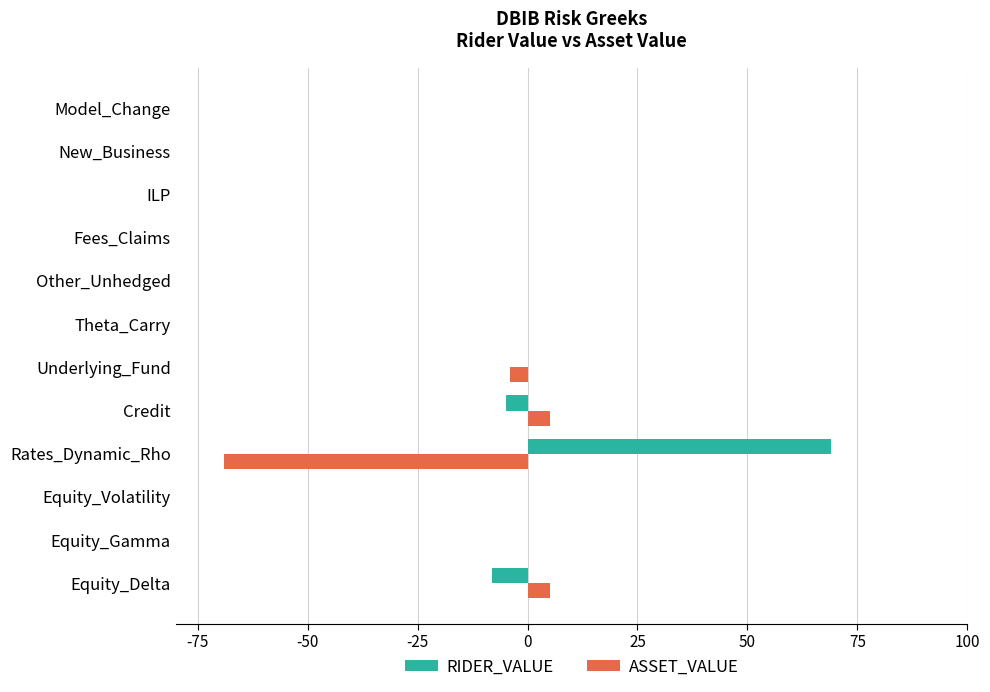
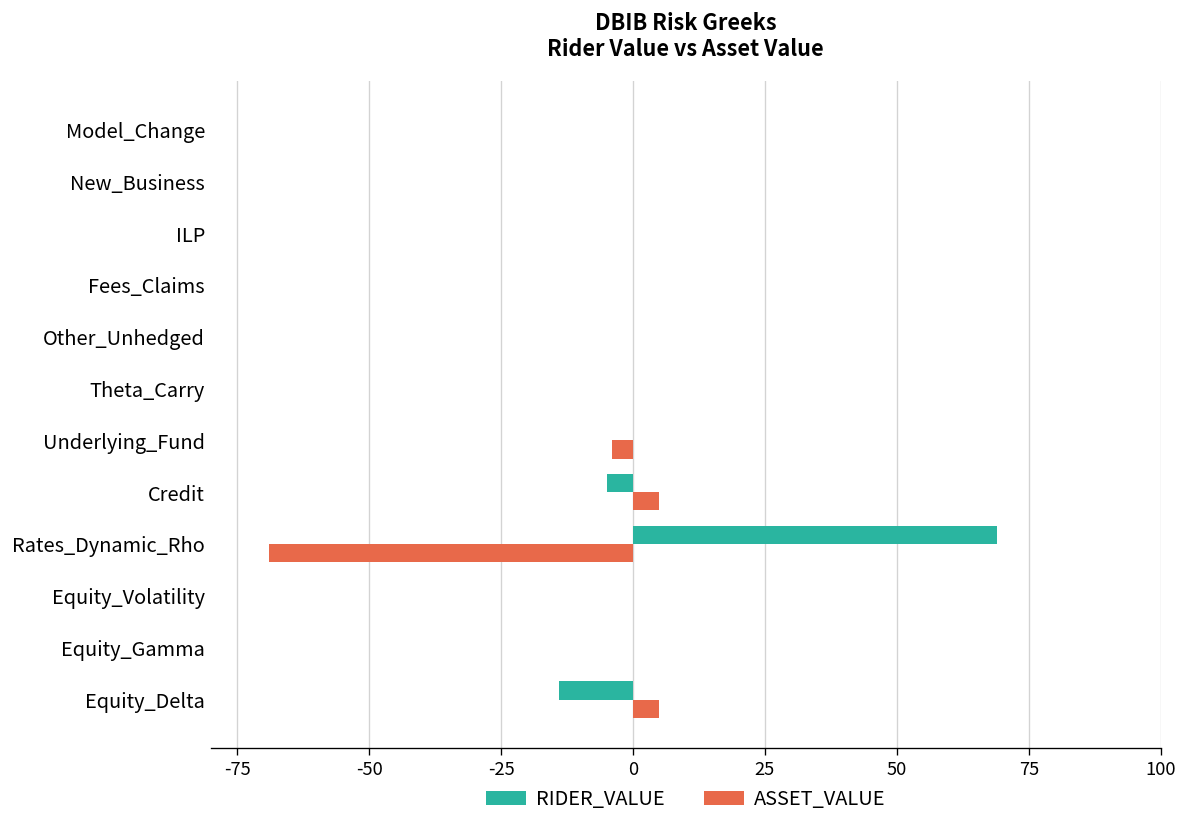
RIDER_VALUE, Equity_Delta: -8 -> -14
